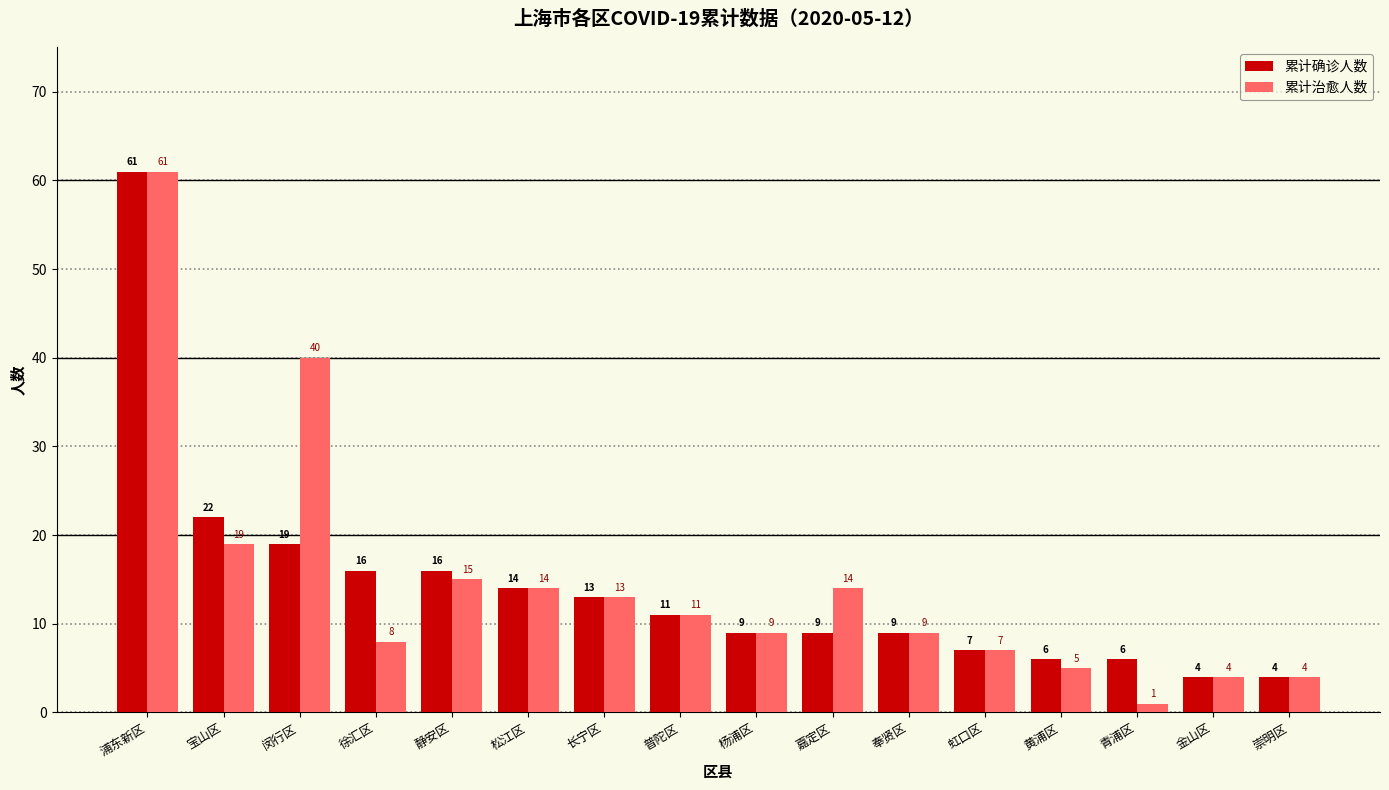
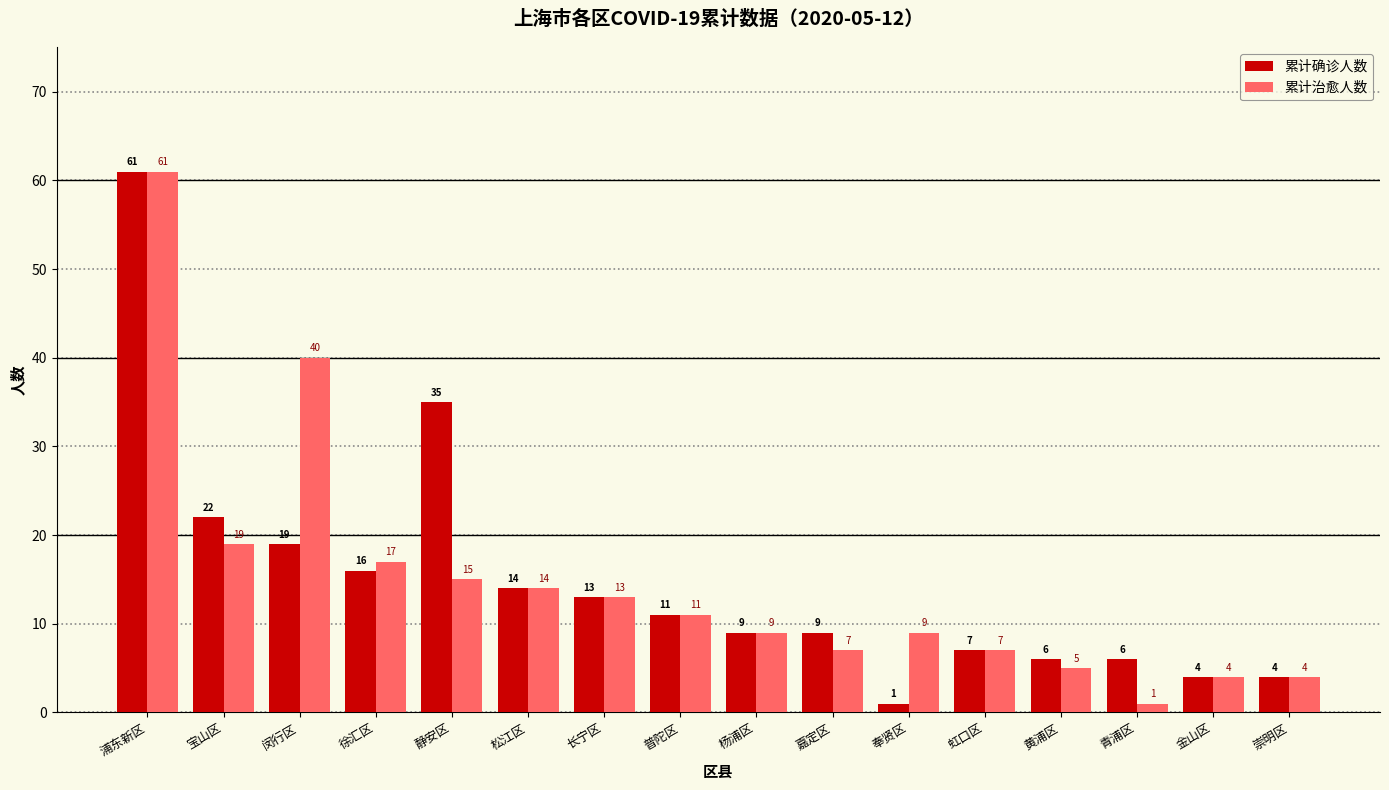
累计治愈人数, 徐汇区: 8 -> 17
累计确诊人数, 静安区: 16 -> 35
累计治愈人数, 嘉定区: 14 -> 7
累计确诊人数, 奉贤区: 9 -> 1
